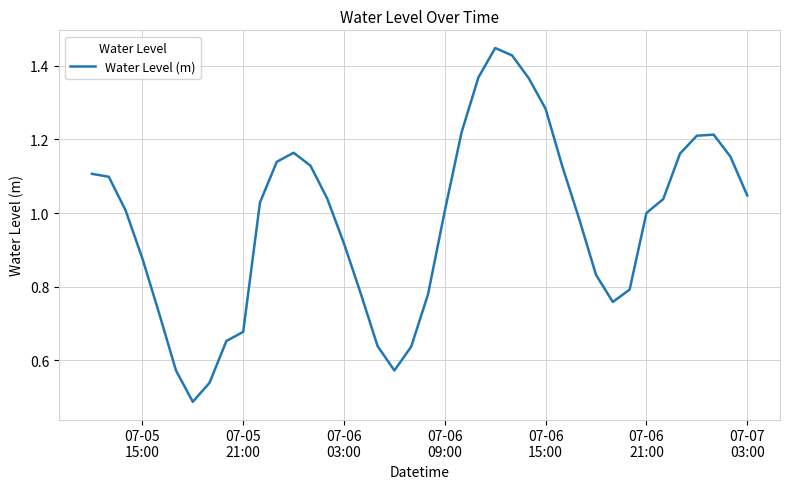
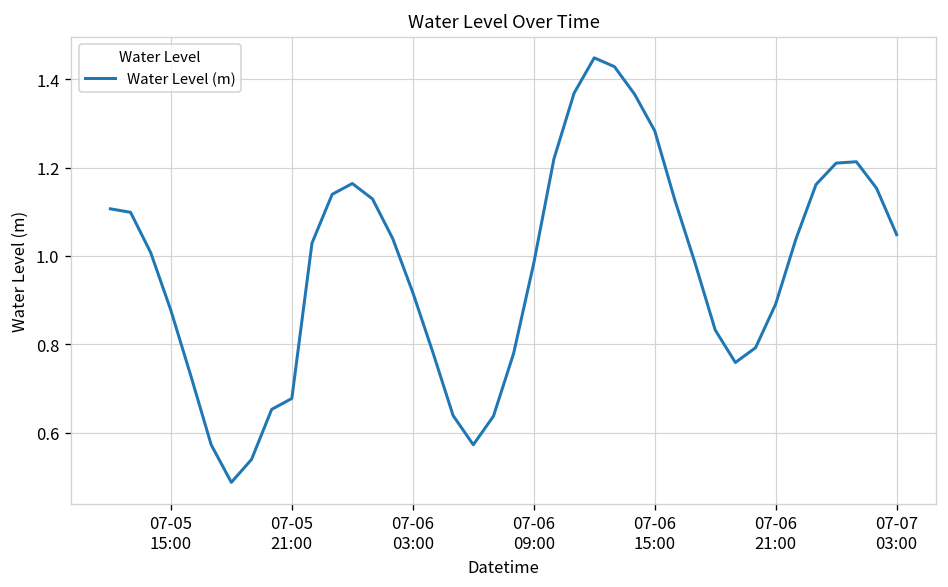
07-06 09:00: 1.01 -> 0.98
07-06 21:00: 1.00 -> 0.89
